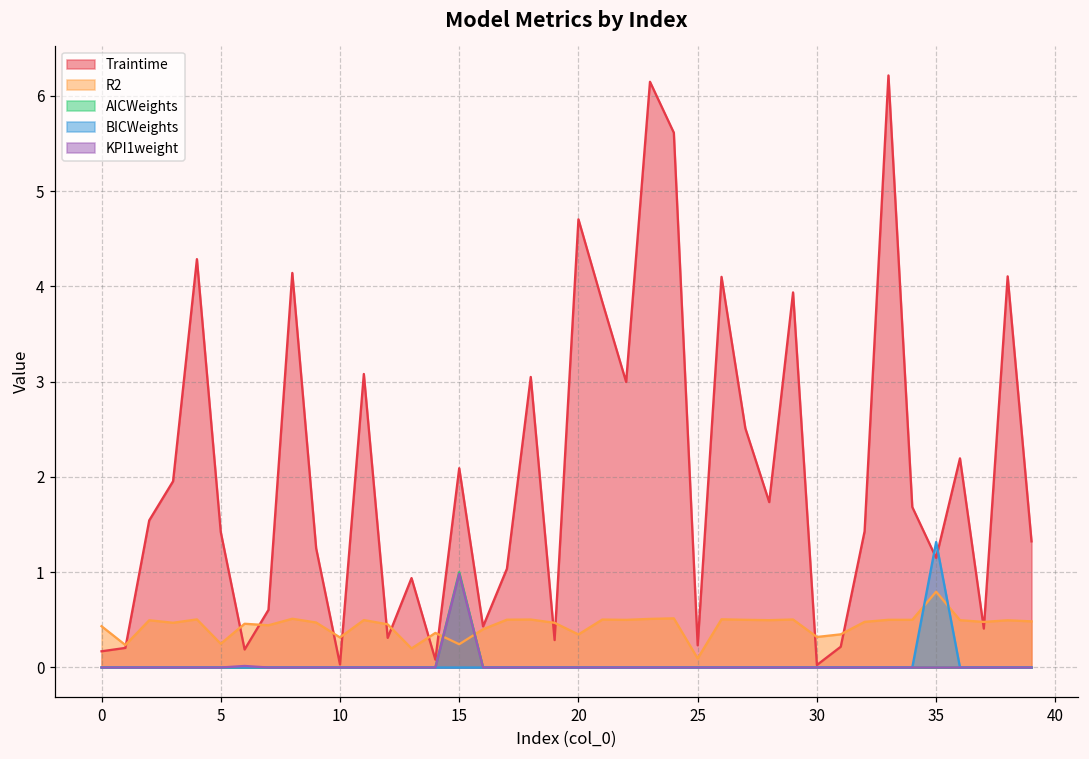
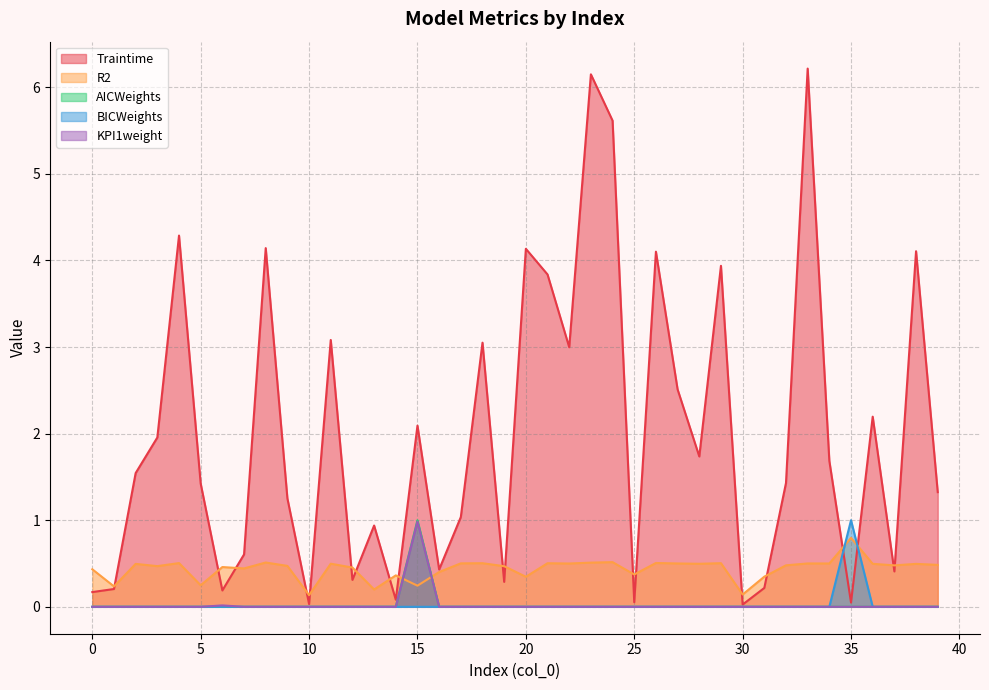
R2, 10: 0.3 -> 0.1
Traintime, 20: 4.7 -> 4.1
Traintime, 25: 0.2 -> 0.1
R2, 25: 0.1 -> 0.4
R2, 30: 0.3 -> 0.1
Traintime, 35: 1.2 -> 0.0
BICWeights, 35: 1.3 -> 1.0
